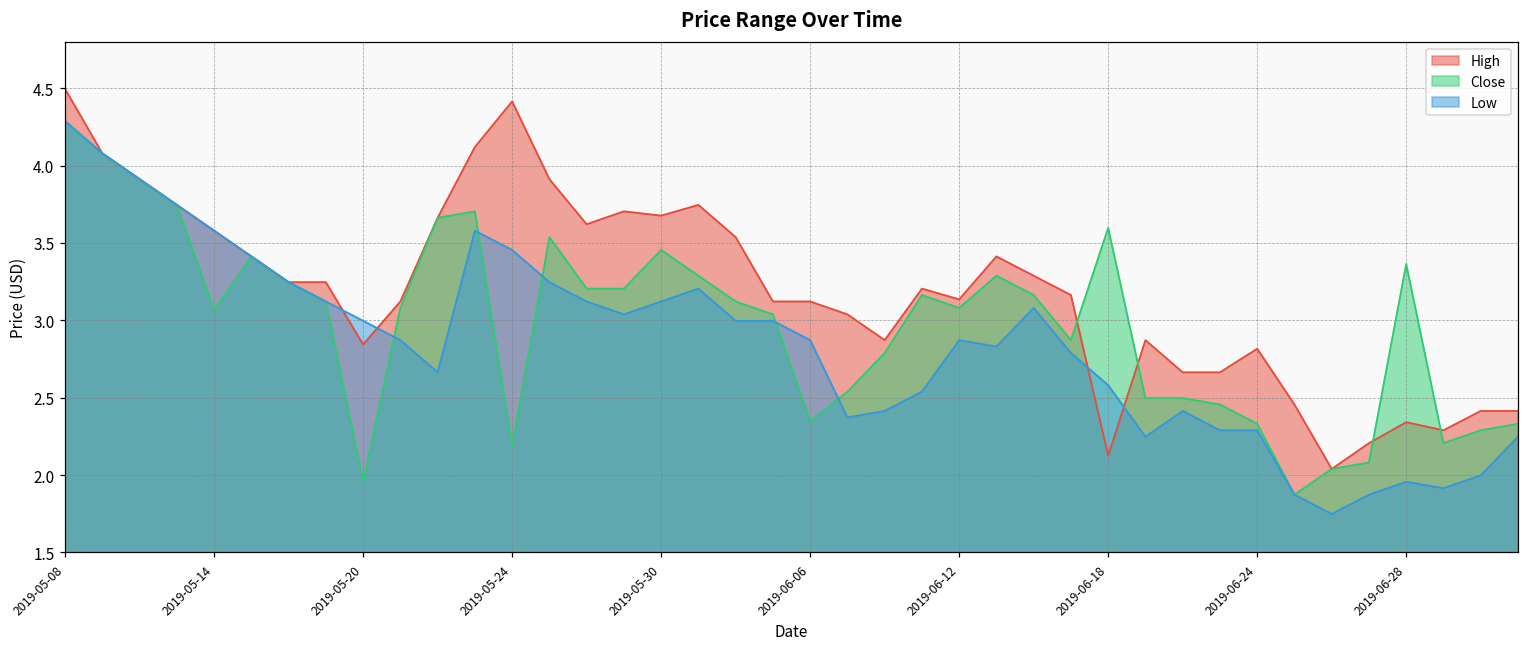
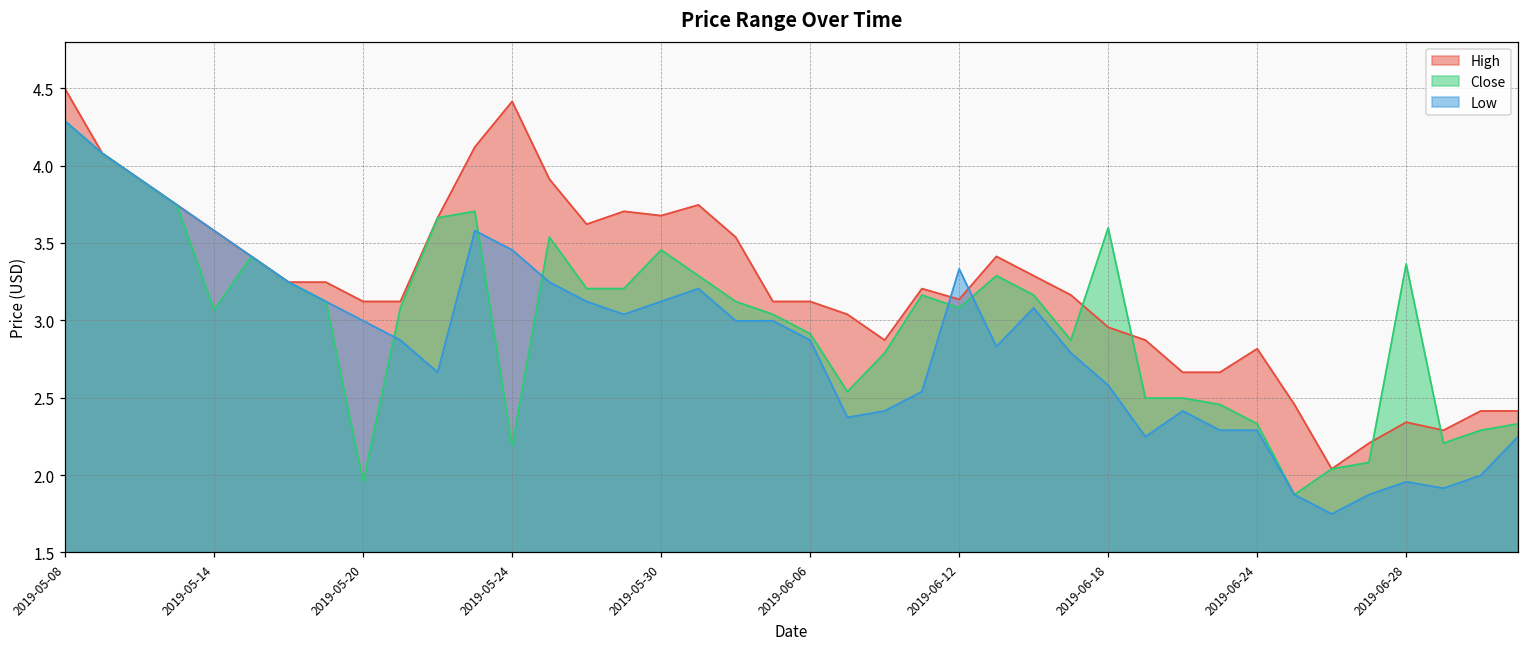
High, 2019-05-20: 2.84 -> 3.12
Close, 2019-06-06: 2.35 -> 2.91
Low, 2019-06-12: 2.87 -> 3.33
High, 2019-06-18: 2.12 -> 2.95
